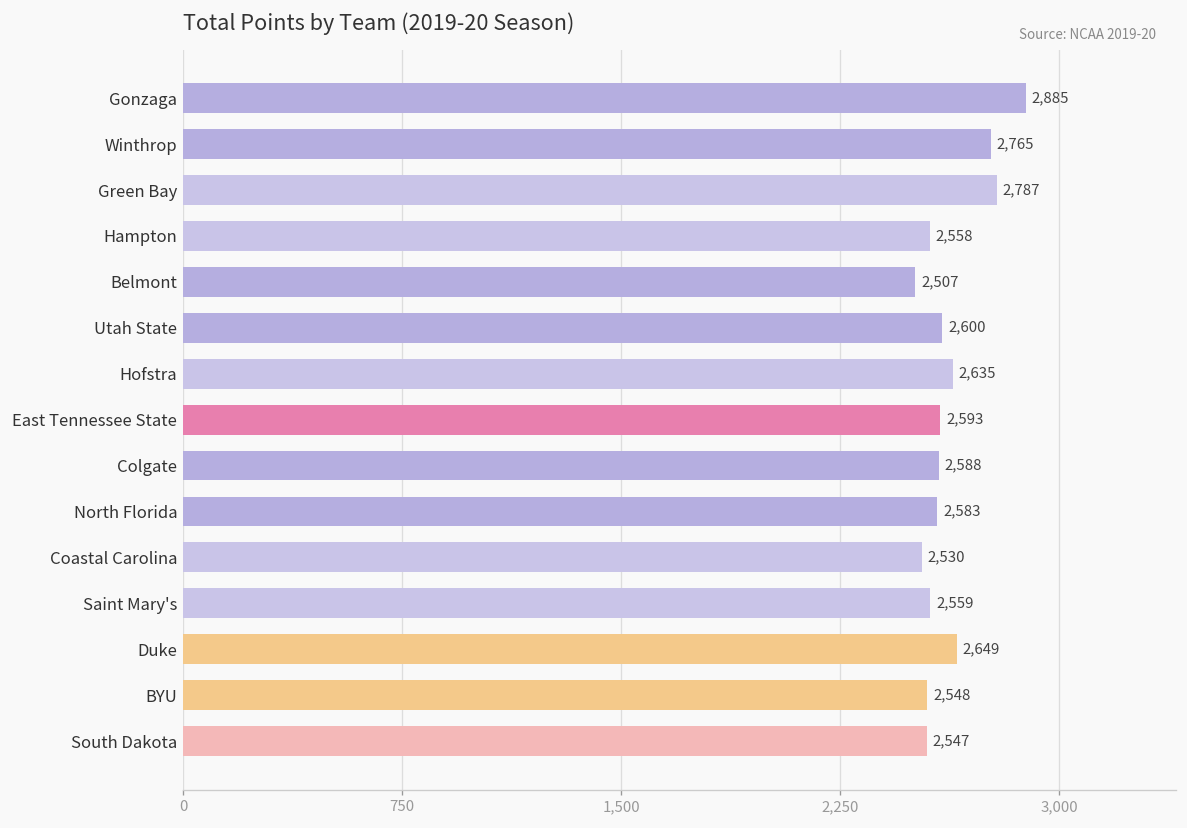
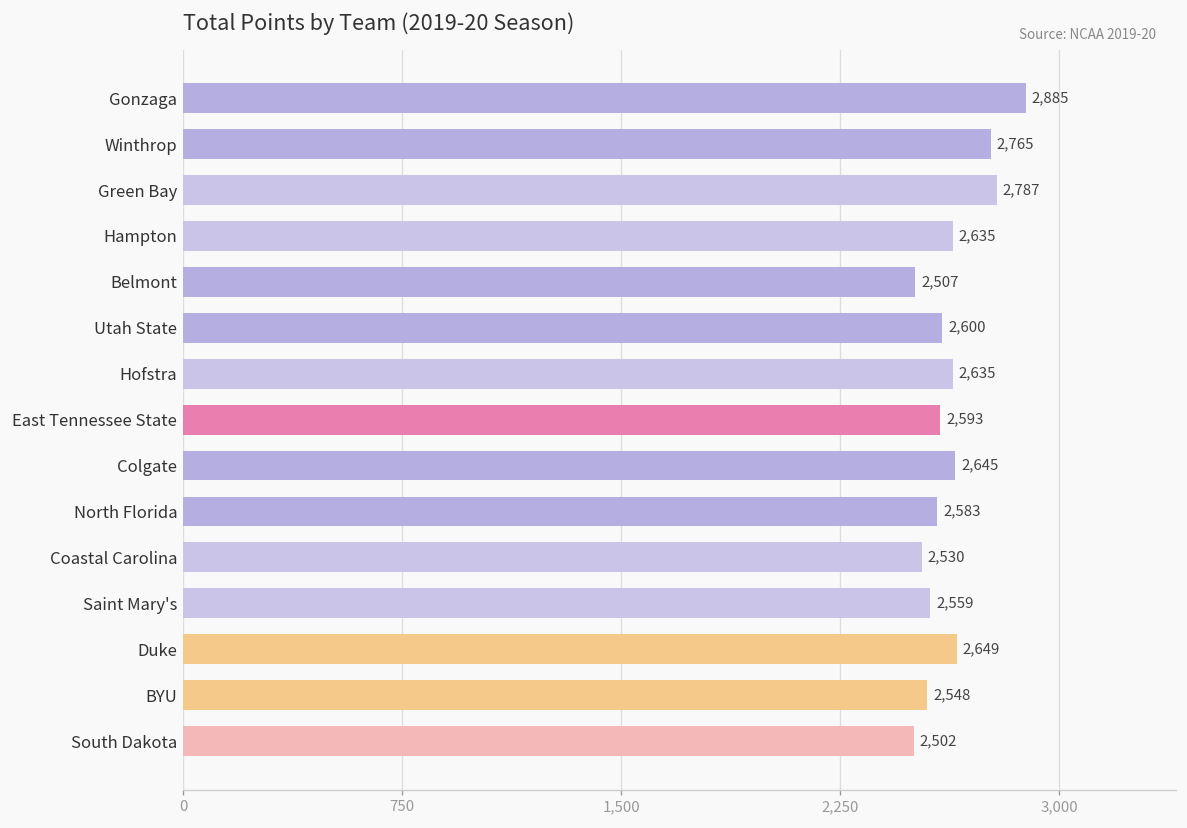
Hampton: 2,558 -> 2,635
Colgate: 2,588 -> 2,645
South Dakota: 2,547 -> 2,502
